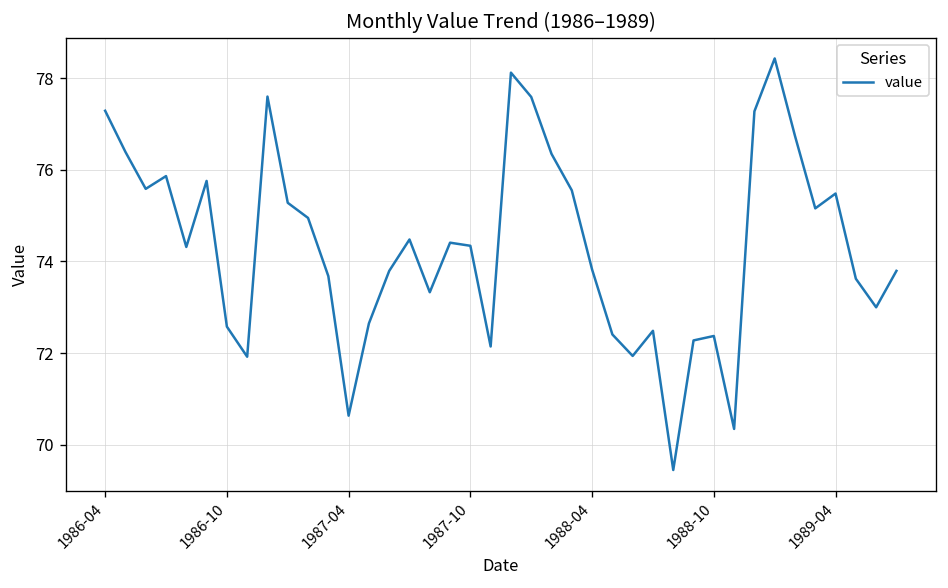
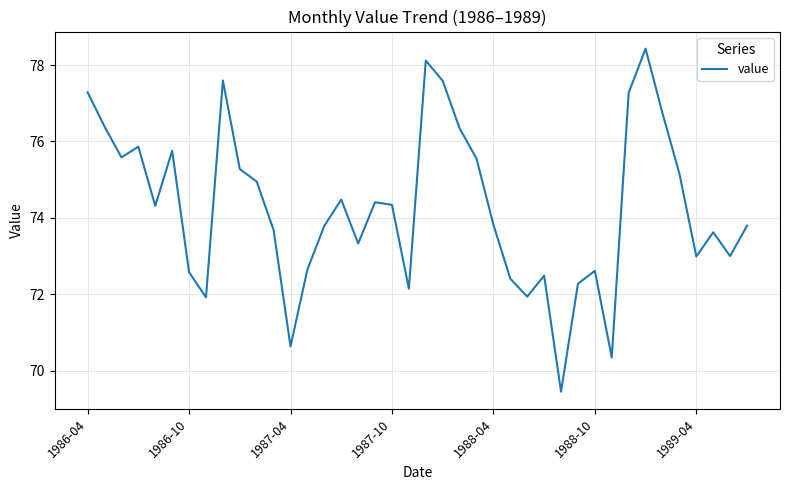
1988-10: 72.4 -> 72.6
1989-04: 75.5 -> 73.0
